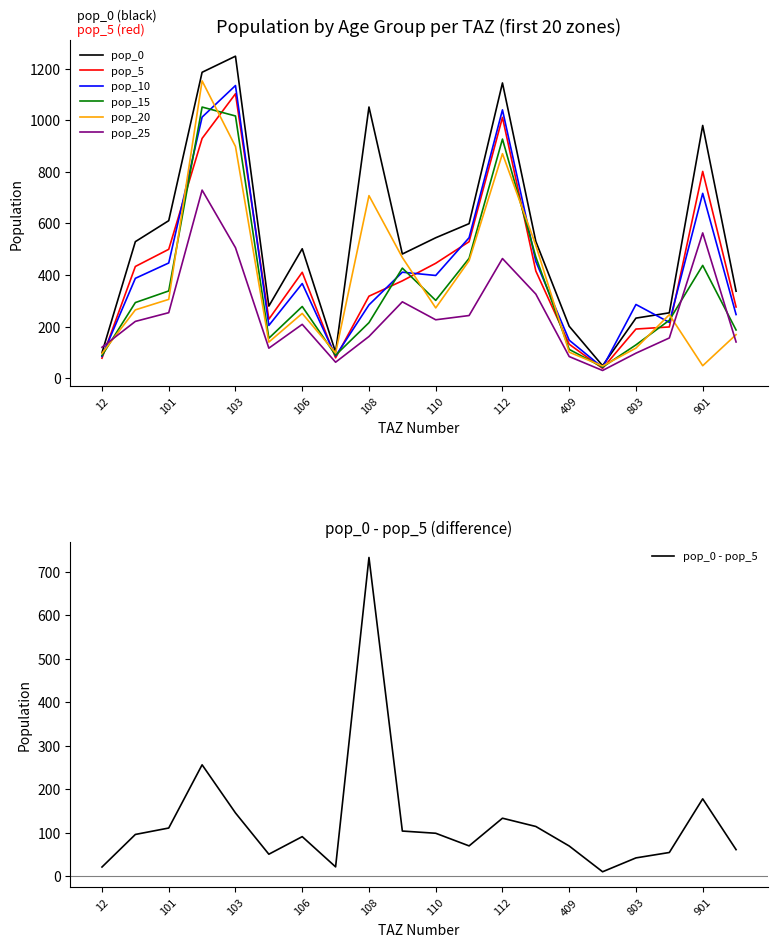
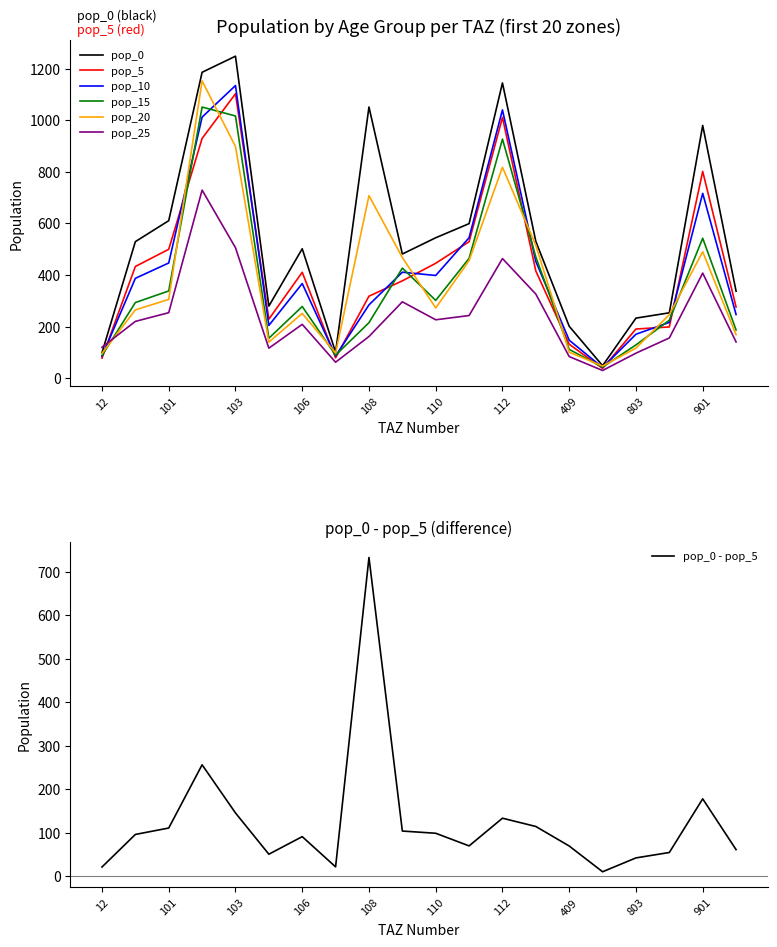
Population by Age Group per TAZ (first 20 zones), pop_20, 112: 870 -> 820
Population by Age Group per TAZ (first 20 zones), pop_10, 803: 290 -> 170
Population by Age Group per TAZ (first 20 zones), pop_15, 901: 440 -> 540
Population by Age Group per TAZ (first 20 zones), pop_20, 901: 50 -> 490
Population by Age Group per TAZ (first 20 zones), pop_25, 901: 560 -> 410
